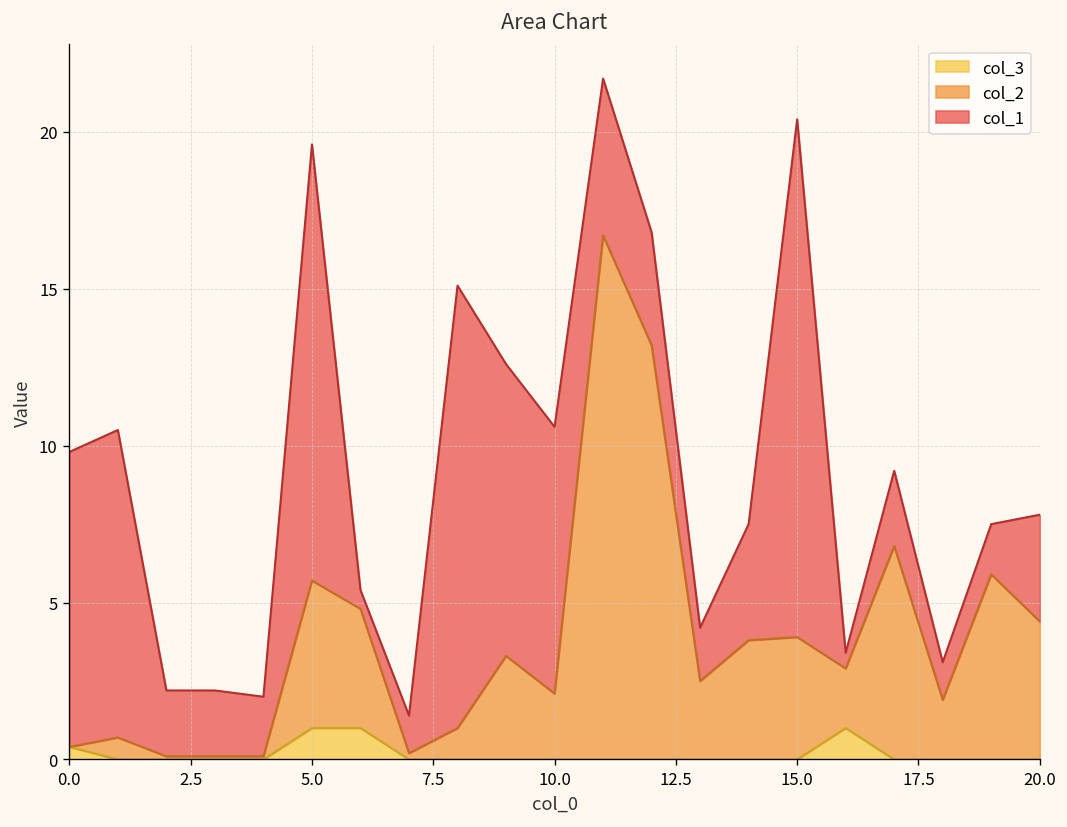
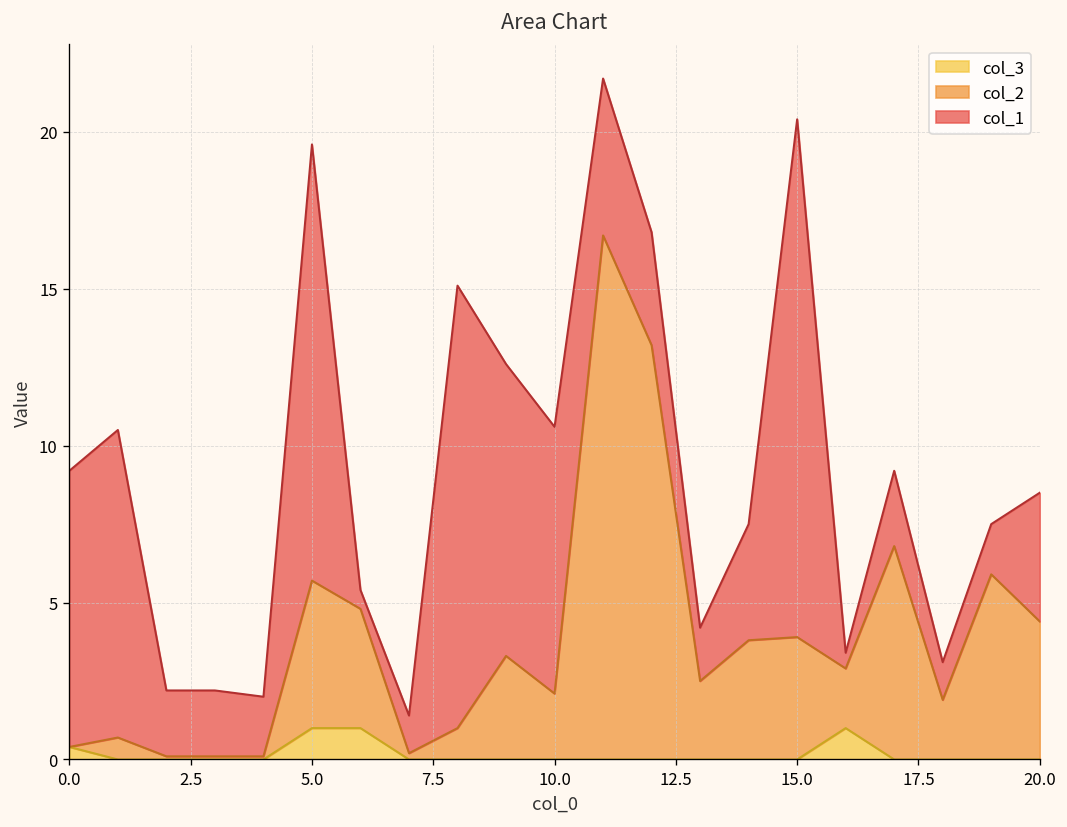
col_1, 0.0: 9.4 -> 8.8
col_1, 20.0: 3.4 -> 4.1
